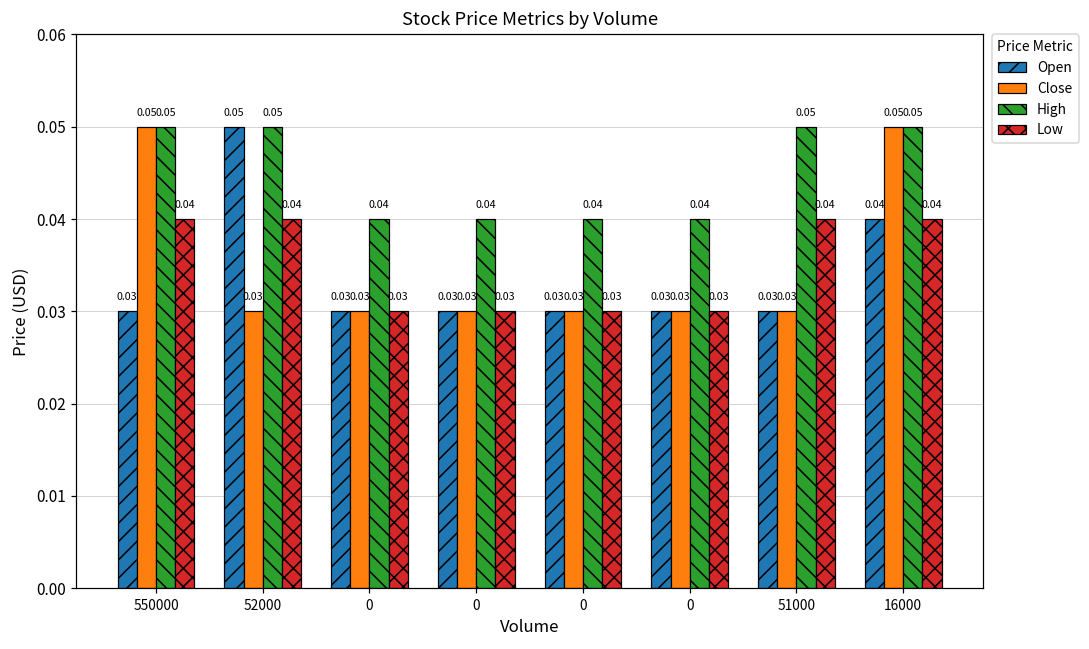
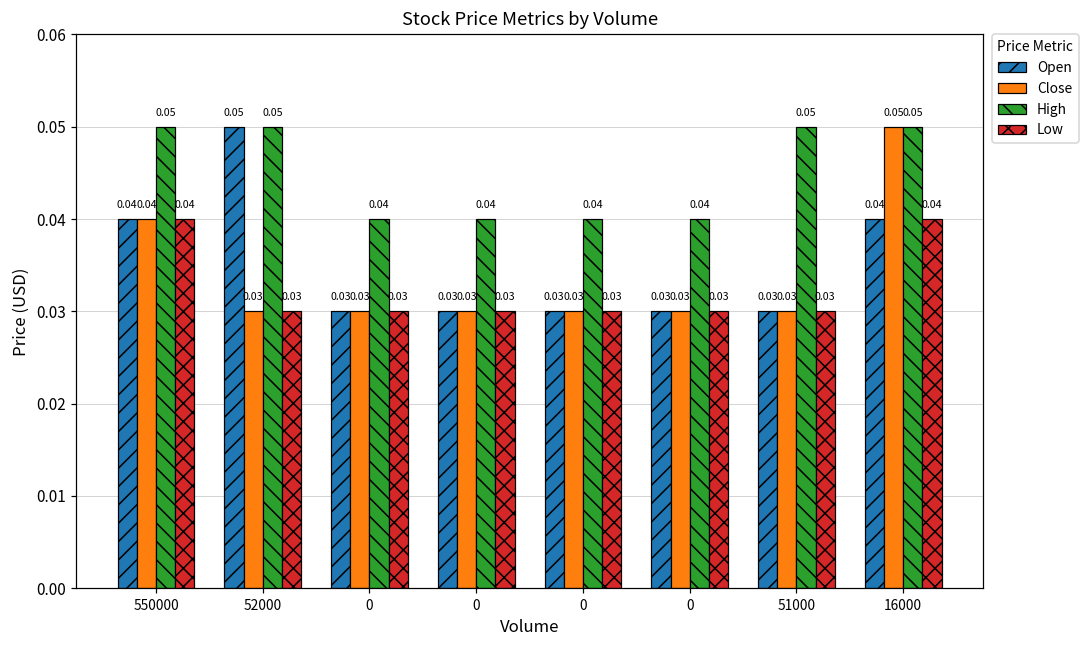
Open, 550000: 0.03 -> 0.04
Close, 550000: 0.05 -> 0.04
Low, 52000: 0.04 -> 0.03
Low, 51000: 0.04 -> 0.03
